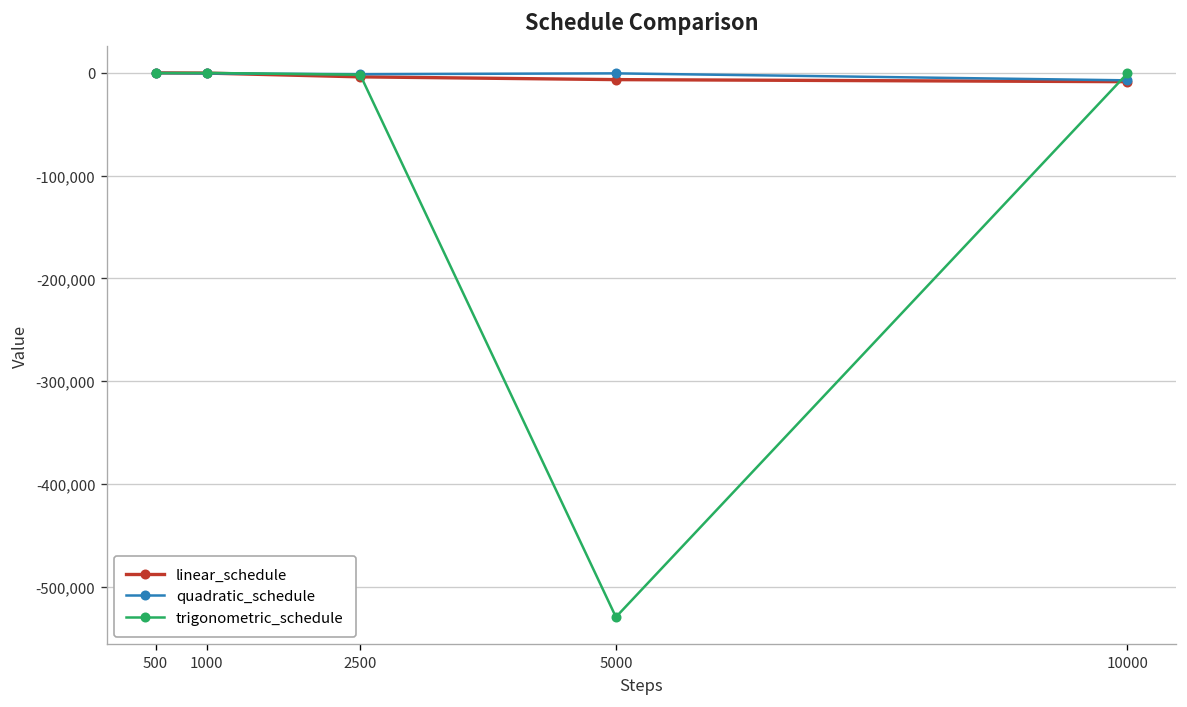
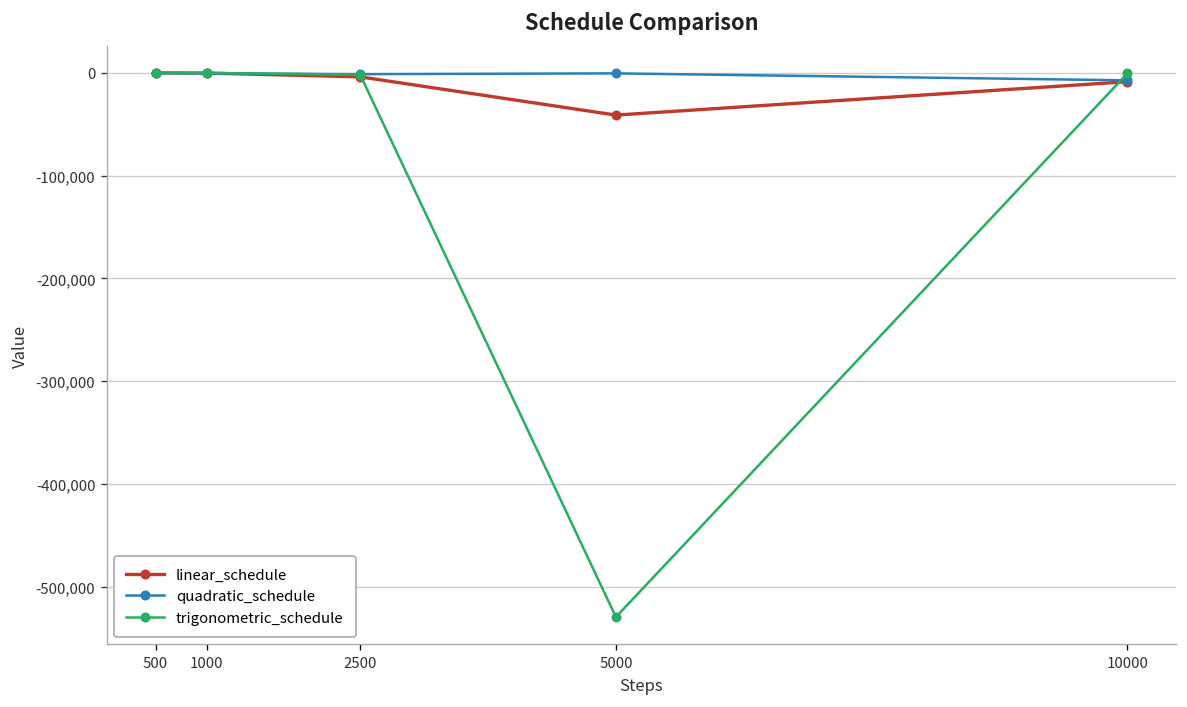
linear_schedule, 5000: -10,000 -> -40,000
